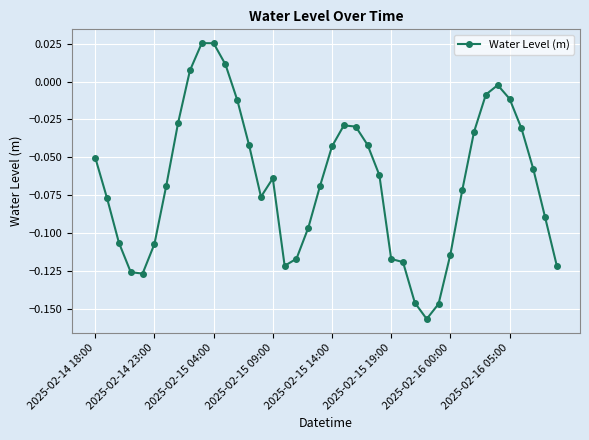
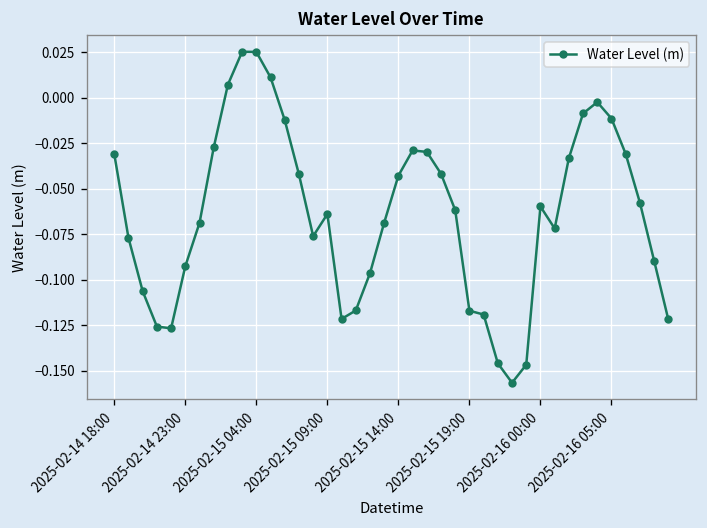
2025-02-14 18:00: -0.050 -> -0.031
2025-02-14 23:00: -0.107 -> -0.093
2025-02-16 00:00: -0.114 -> -0.060
